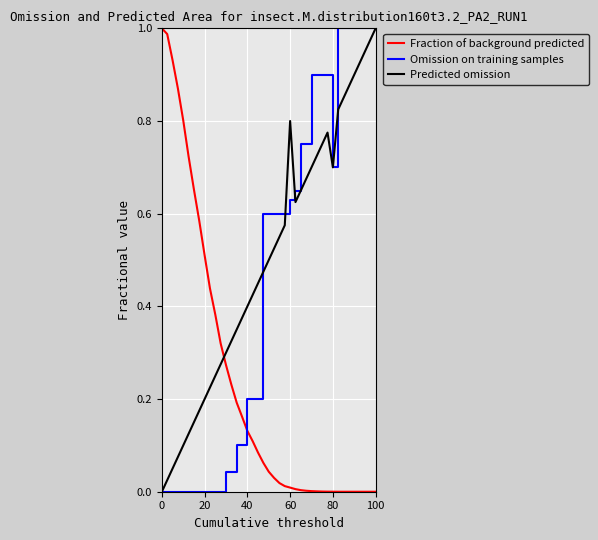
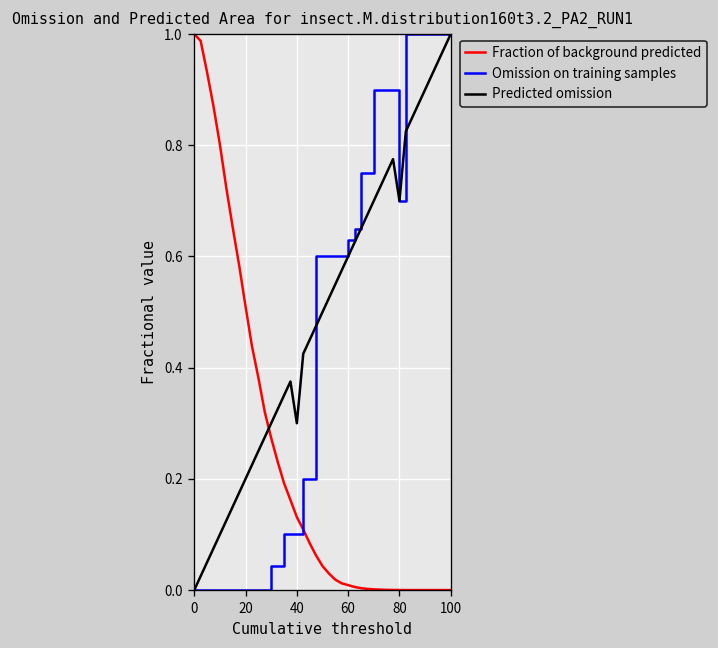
Omission on training samples, 40: 0.2 -> 0.1
Predicted omission, 40: 0.4 -> 0.3
Predicted omission, 60: 0.8 -> 0.6
